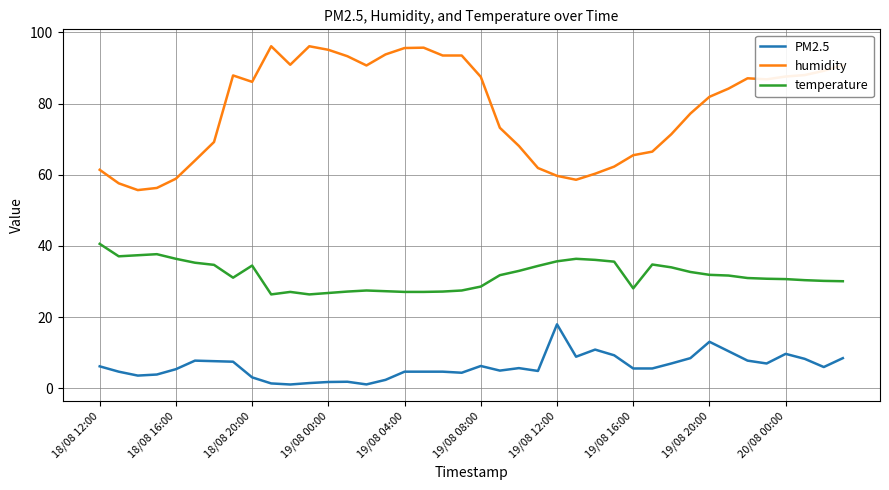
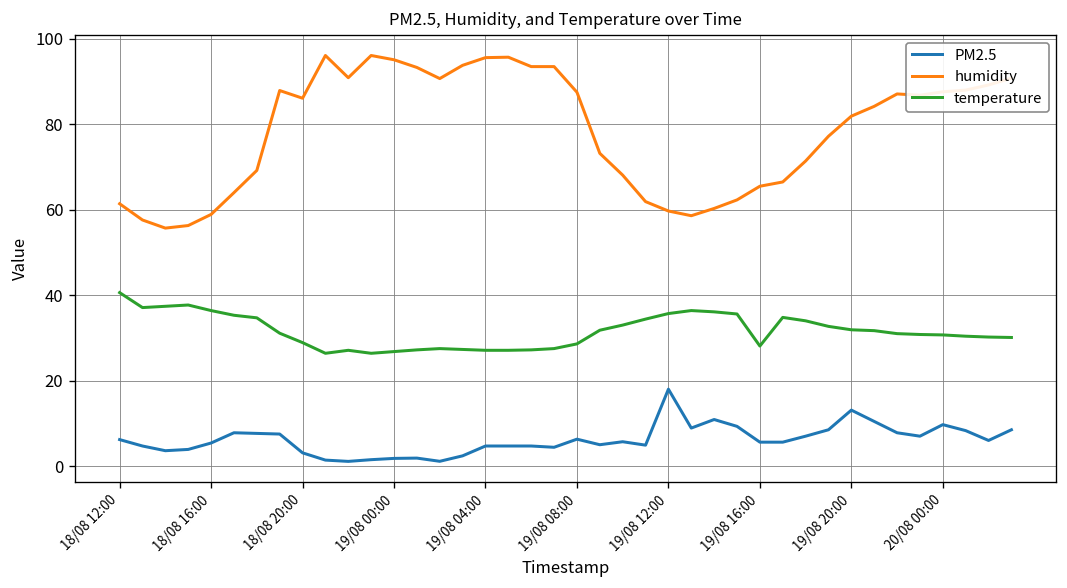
temperature, 18/08 20:00: 35 -> 29
